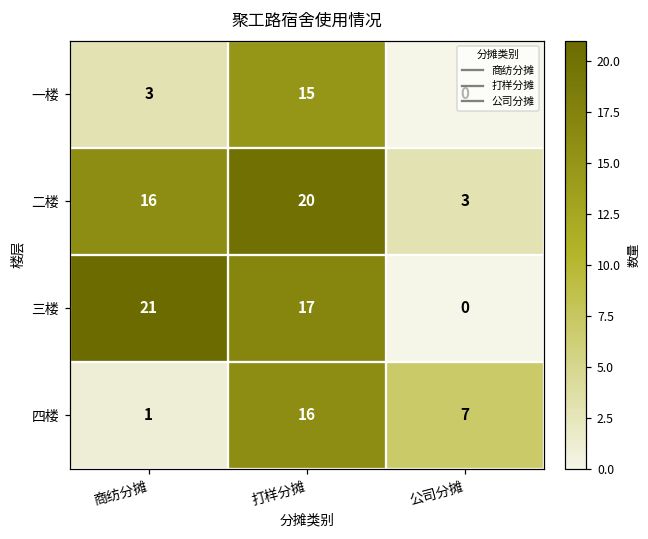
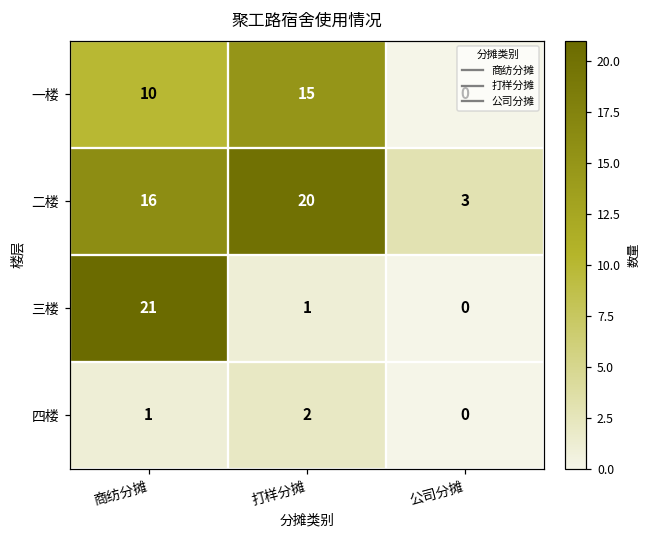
一楼, 商纺分摊: 3 -> 10
三楼, 打样分摊: 17 -> 1
四楼, 打样分摊: 16 -> 2
四楼, 公司分摊: 7 -> 0
